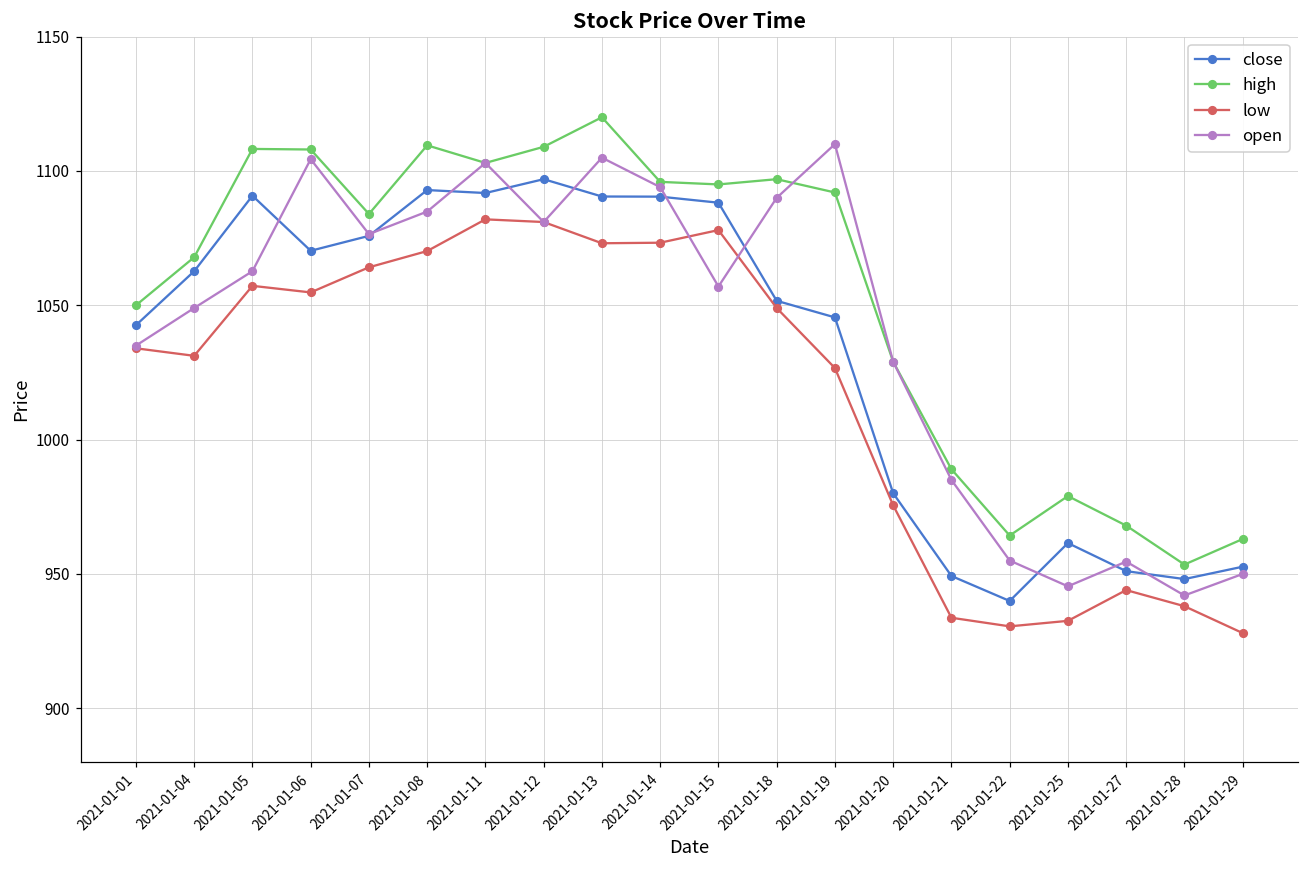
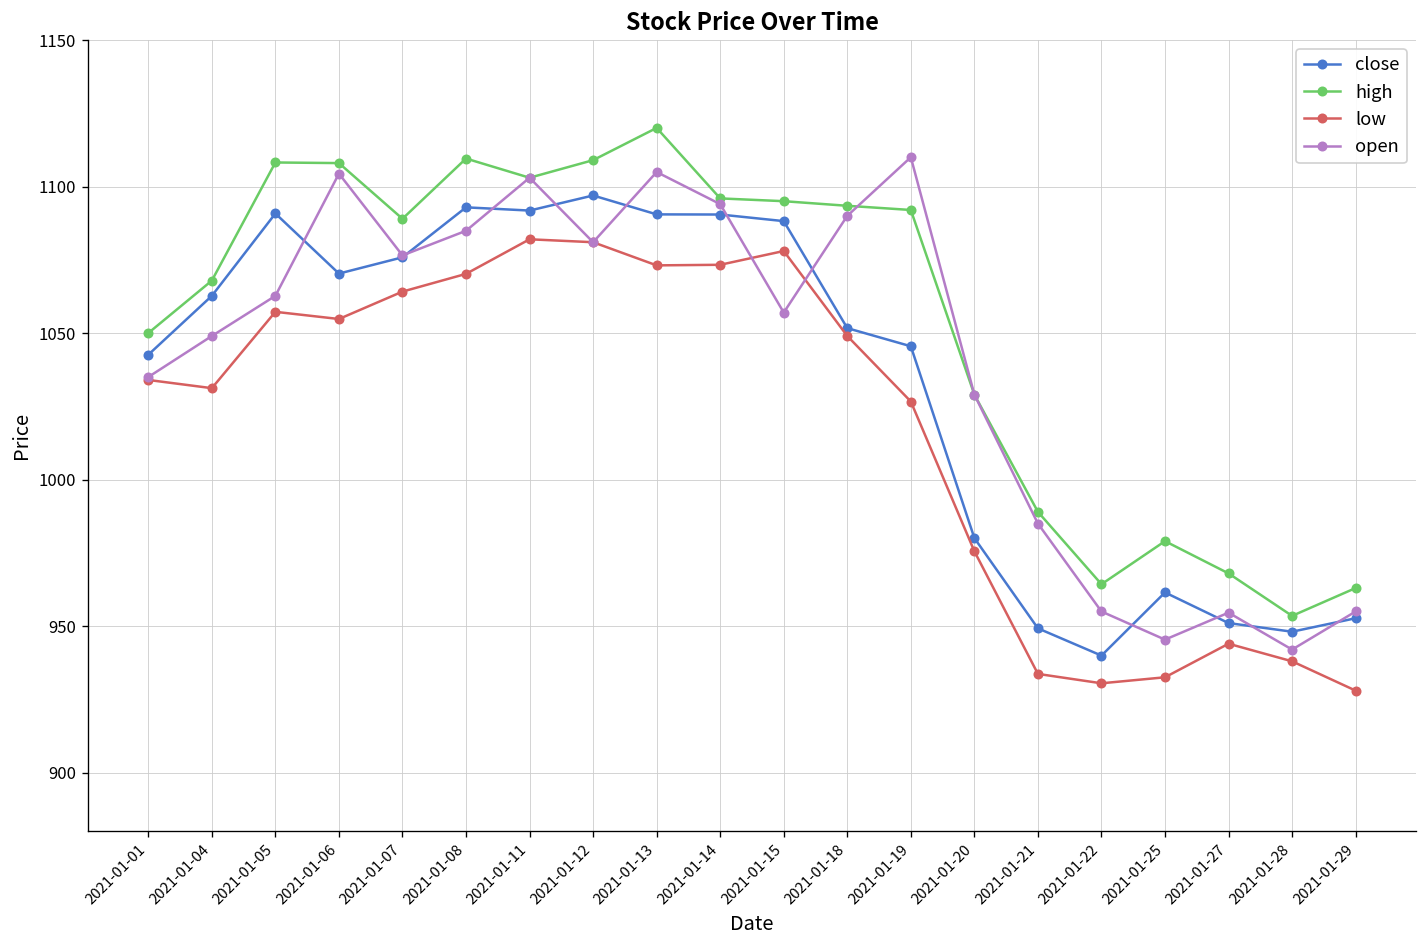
high, 2021-01-07: 1084 -> 1089
high, 2021-01-18: 1097 -> 1093
open, 2021-01-29: 950 -> 955
